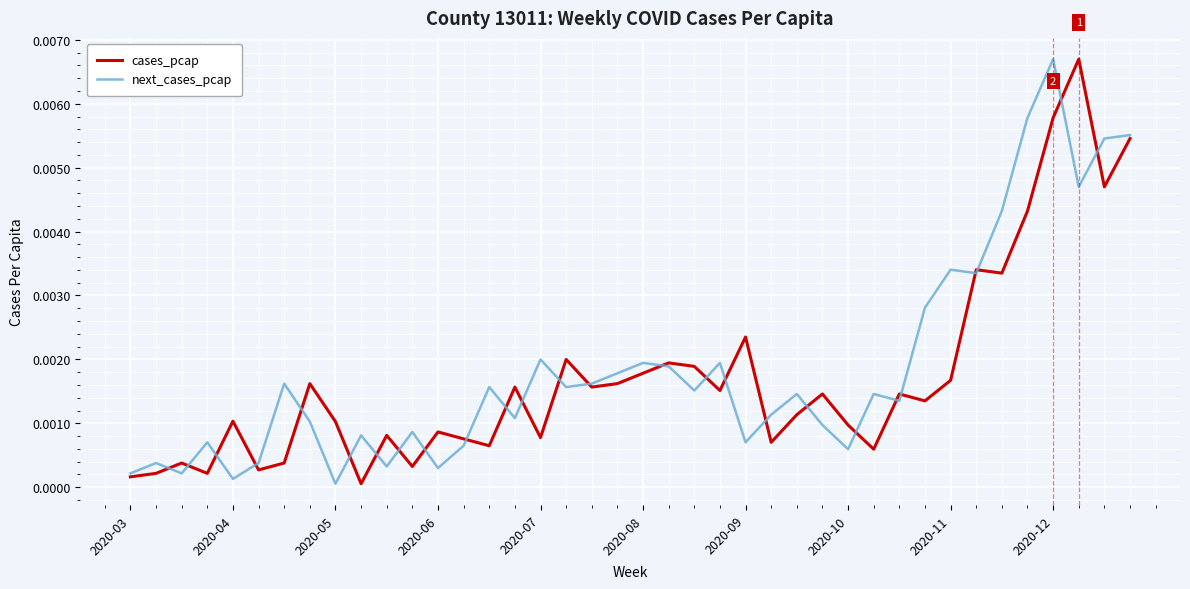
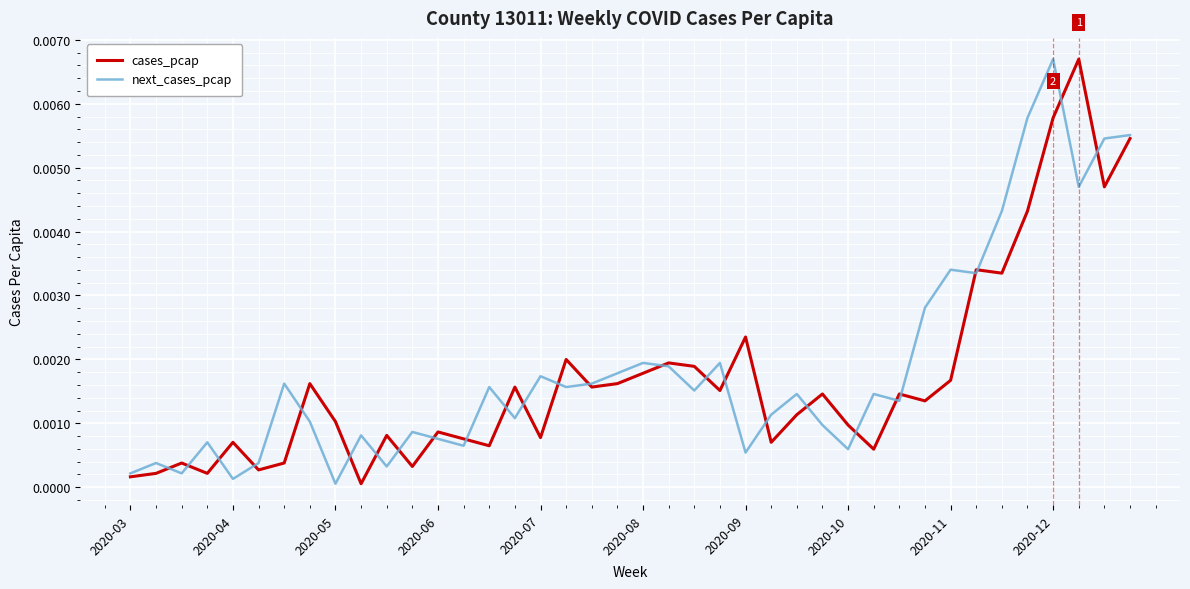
cases_pcap, 2020-04: 0.0010 -> 0.0007
next_cases_pcap, 2020-06: 0.0003 -> 0.0008
next_cases_pcap, 2020-07: 0.0020 -> 0.0017
next_cases_pcap, 2020-09: 0.0007 -> 0.0005
